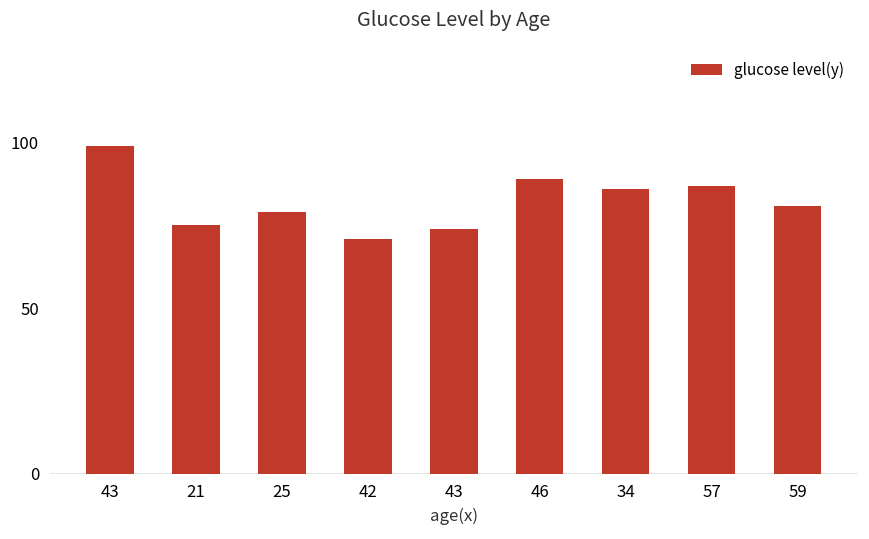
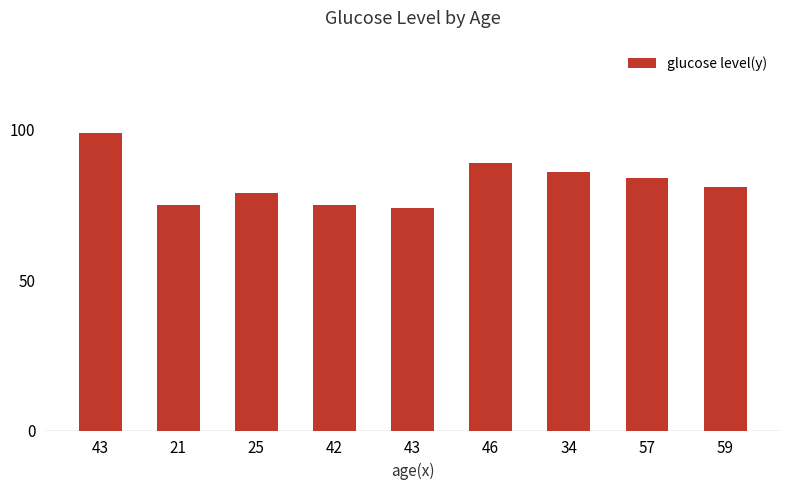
42: 71 -> 75
57: 87 -> 84
